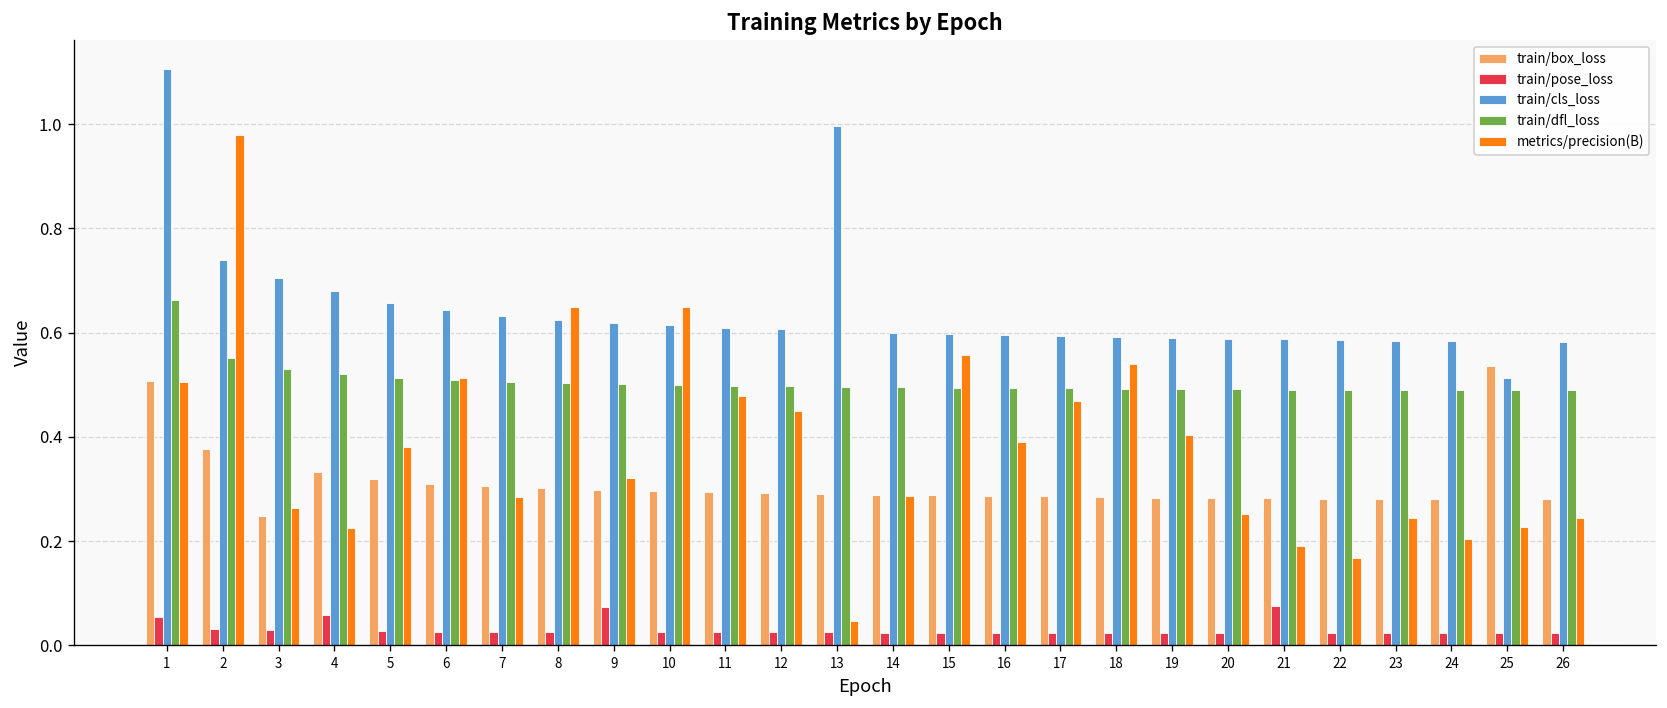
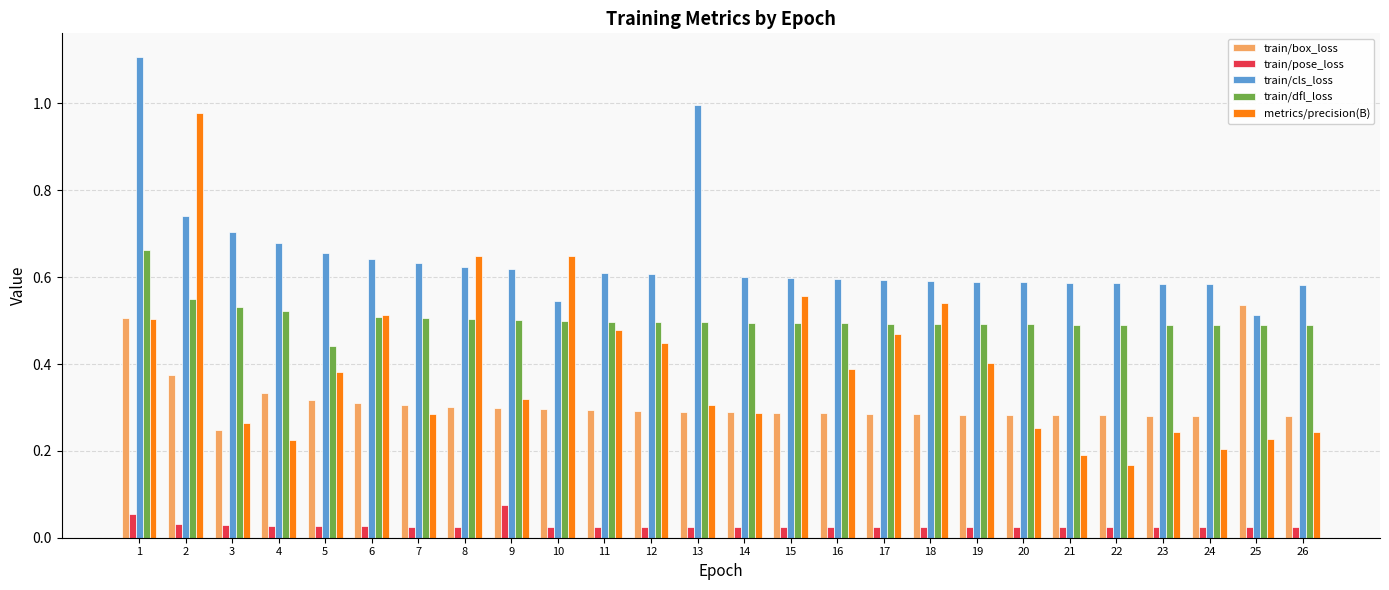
train/pose_loss, 4: 0.06 -> 0.03
train/dfl_loss, 5: 0.51 -> 0.44
train/cls_loss, 10: 0.61 -> 0.55
metrics/precision(B), 13: 0.05 -> 0.30
train/pose_loss, 21: 0.08 -> 0.02
